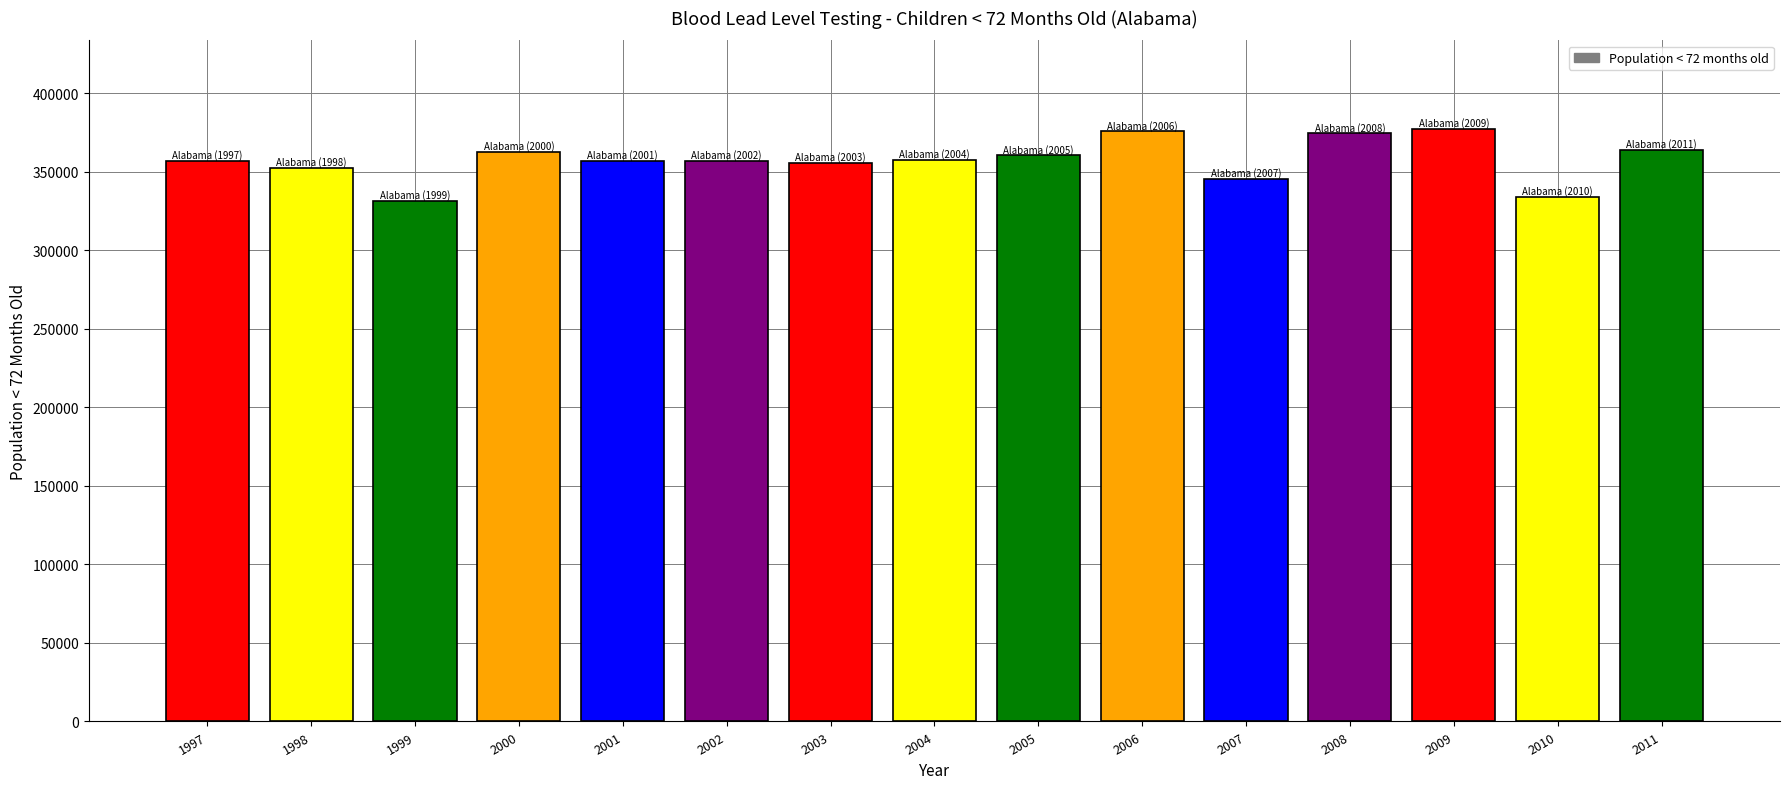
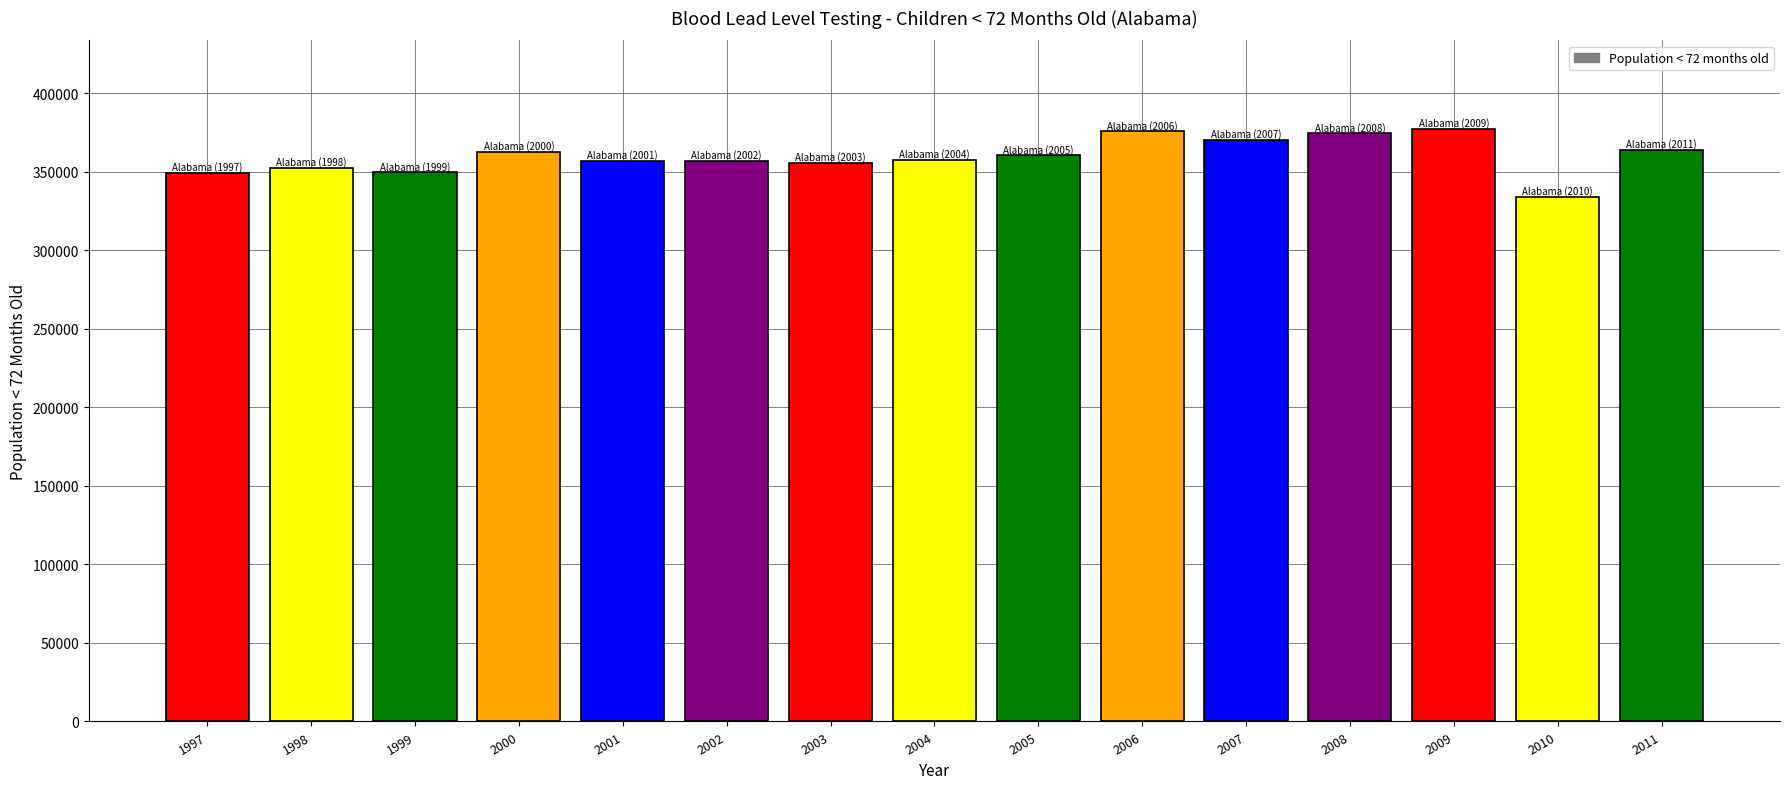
1997: 357000 -> 349000
1999: 332000 -> 350000
2007: 346000 -> 370000
